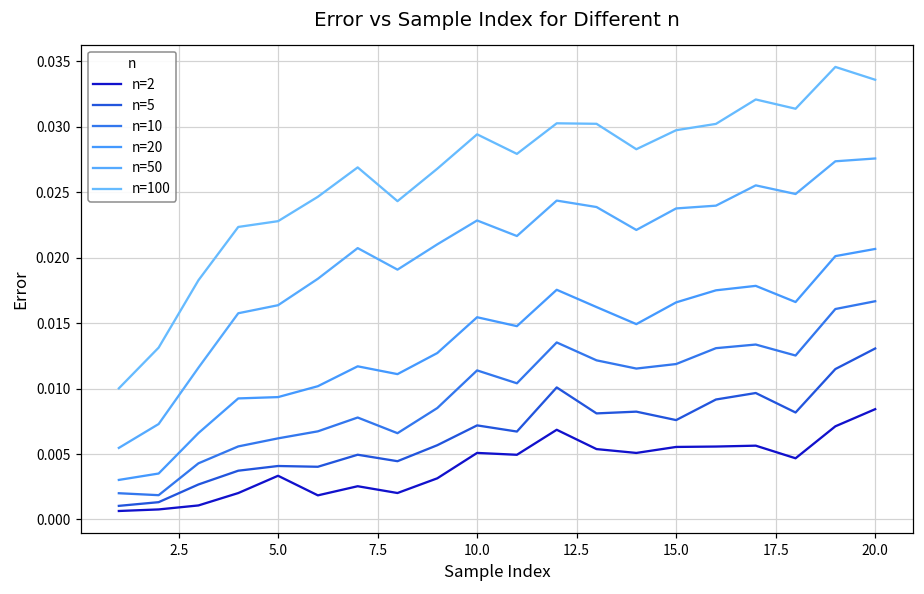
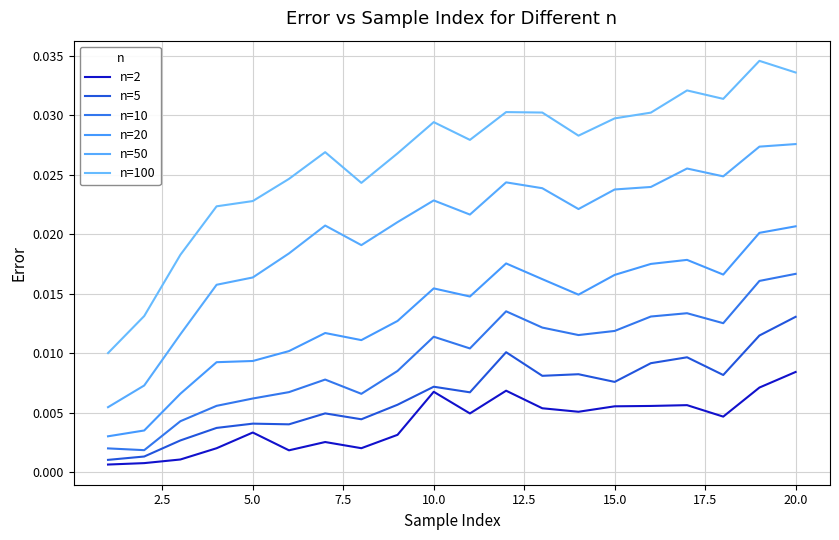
n=2, 10.0: 0.0051 -> 0.0068
